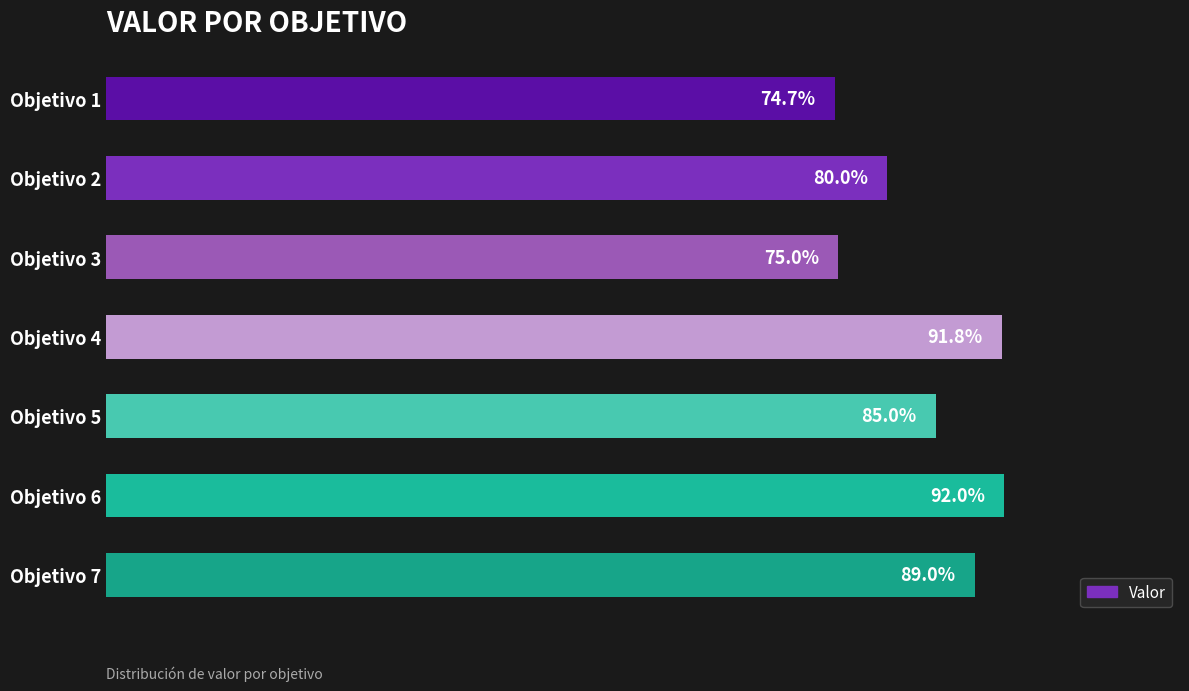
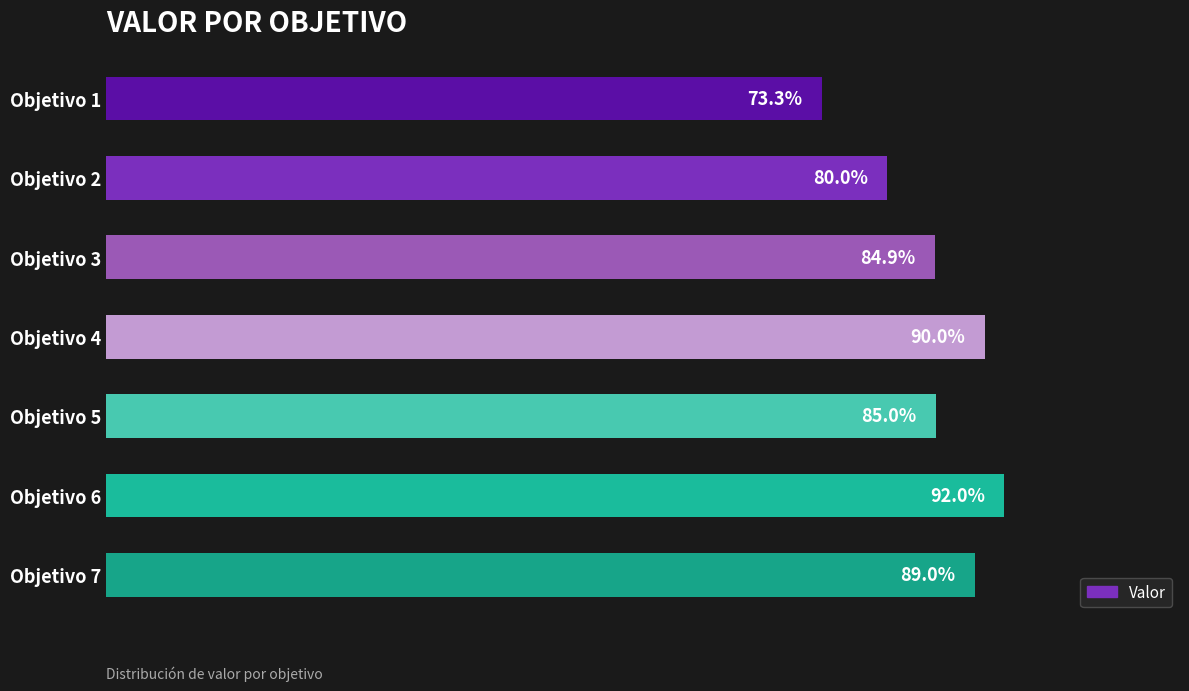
Objetivo 1: 74.7% -> 73.3%
Objetivo 3: 75.0% -> 84.9%
Objetivo 4: 91.8% -> 90.0%
